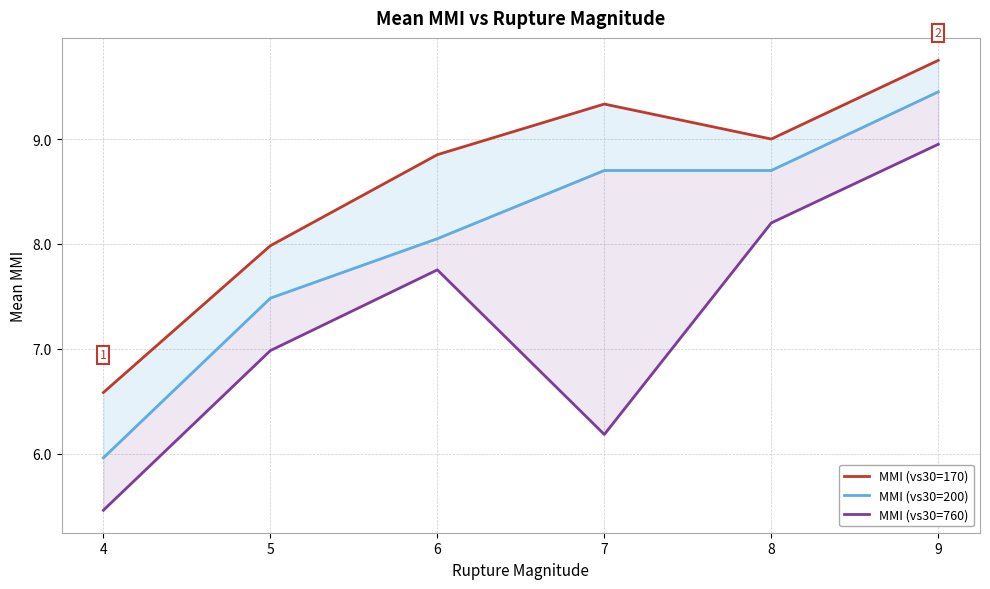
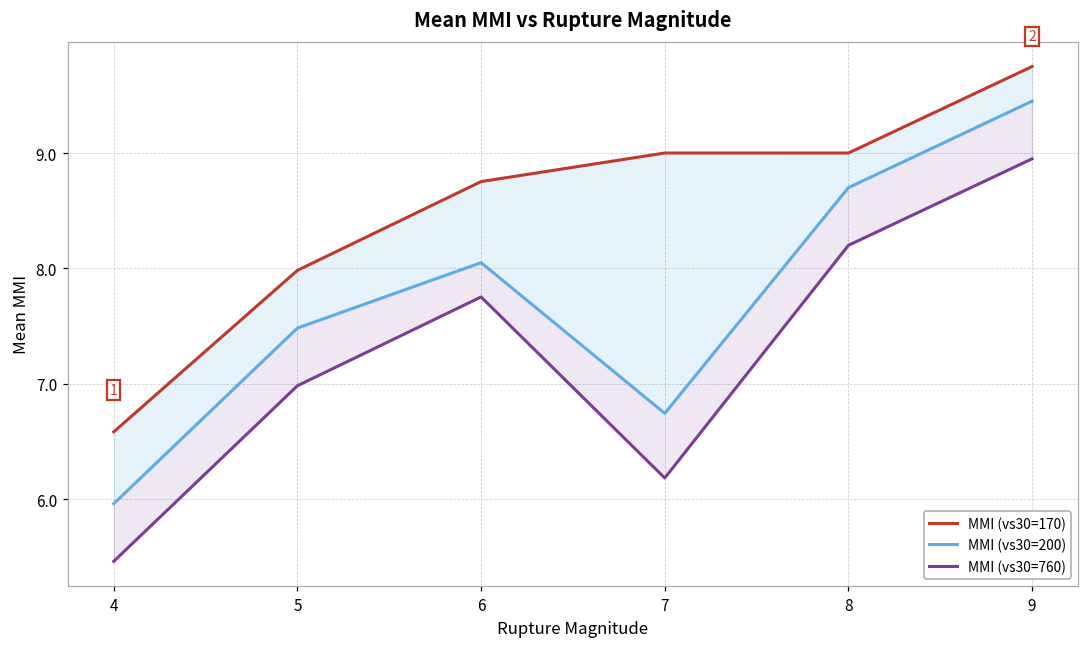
MMI (vs30=170), 6: 8.85 -> 8.75
MMI (vs30=170), 7: 9.33 -> 9.00
MMI (vs30=200), 7: 8.70 -> 6.74
